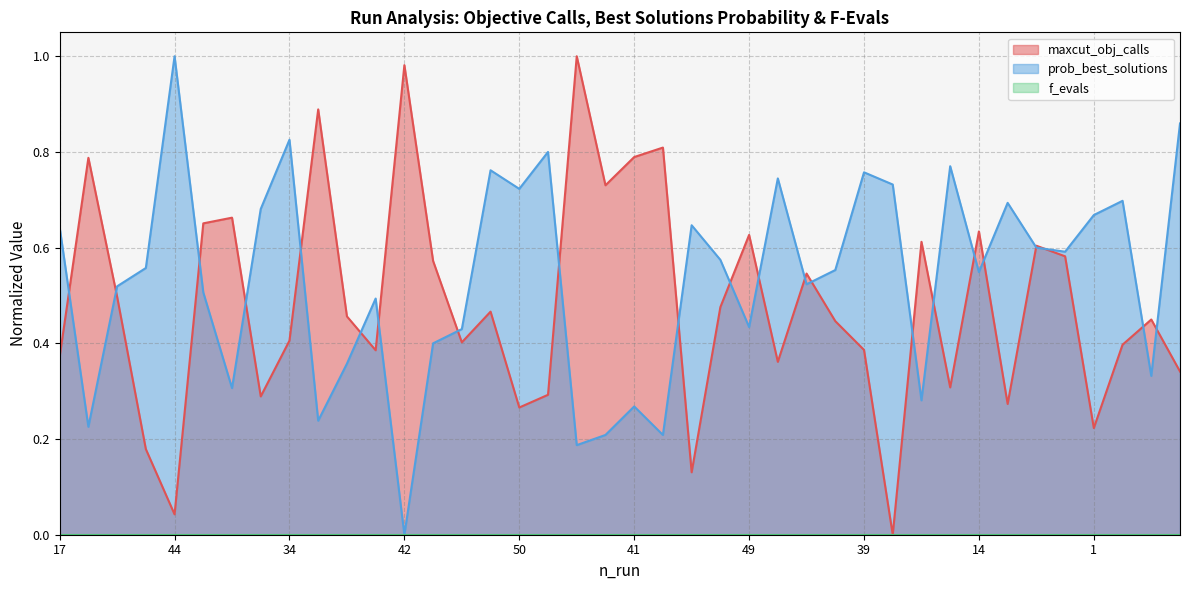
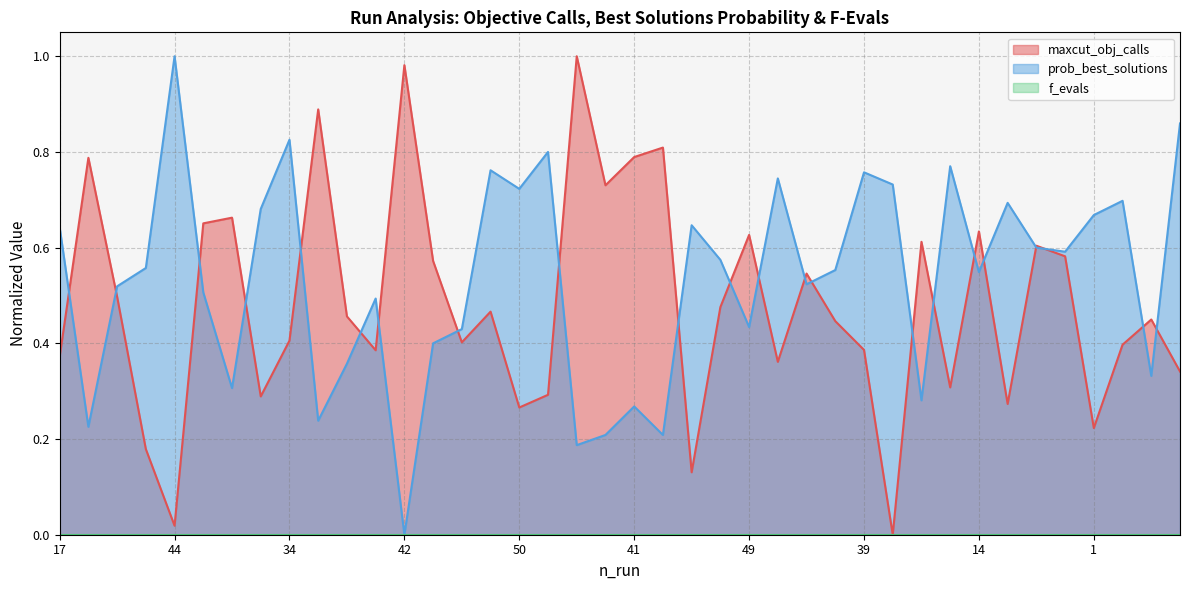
maxcut_obj_calls, 44: 0.04 -> 0.02
